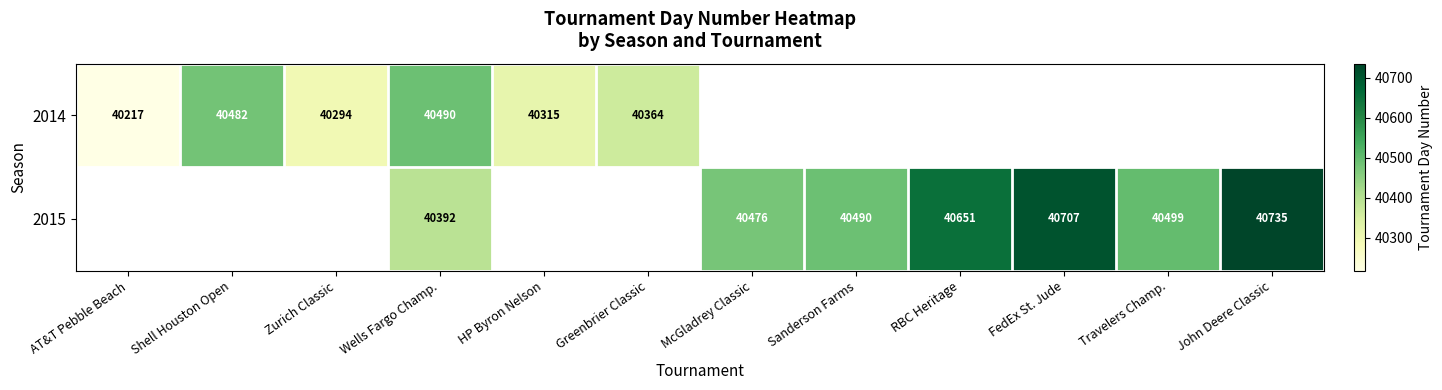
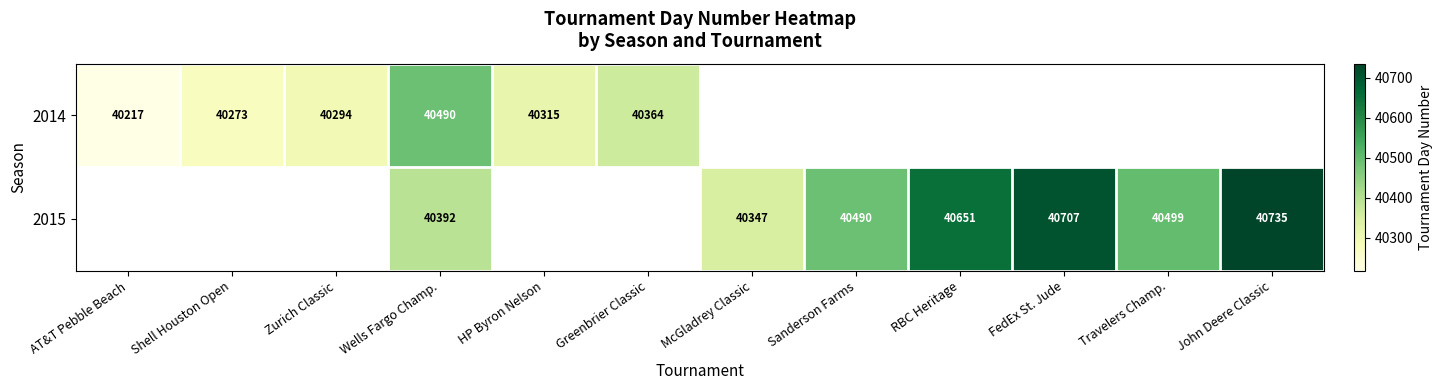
2014, Shell Houston Open: 40482 -> 40273
2015, McGladrey Classic: 40476 -> 40347
